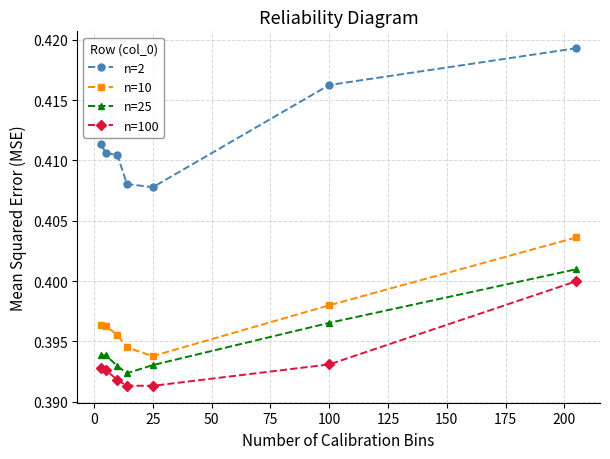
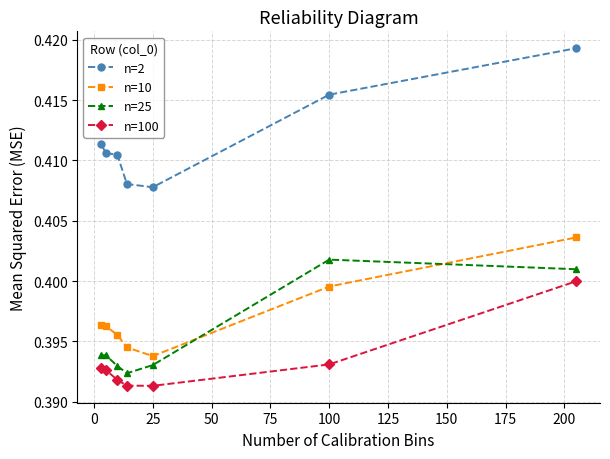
n=2, 100: 0.4162 -> 0.4154
n=10, 100: 0.3980 -> 0.3996
n=25, 100: 0.3965 -> 0.4018
